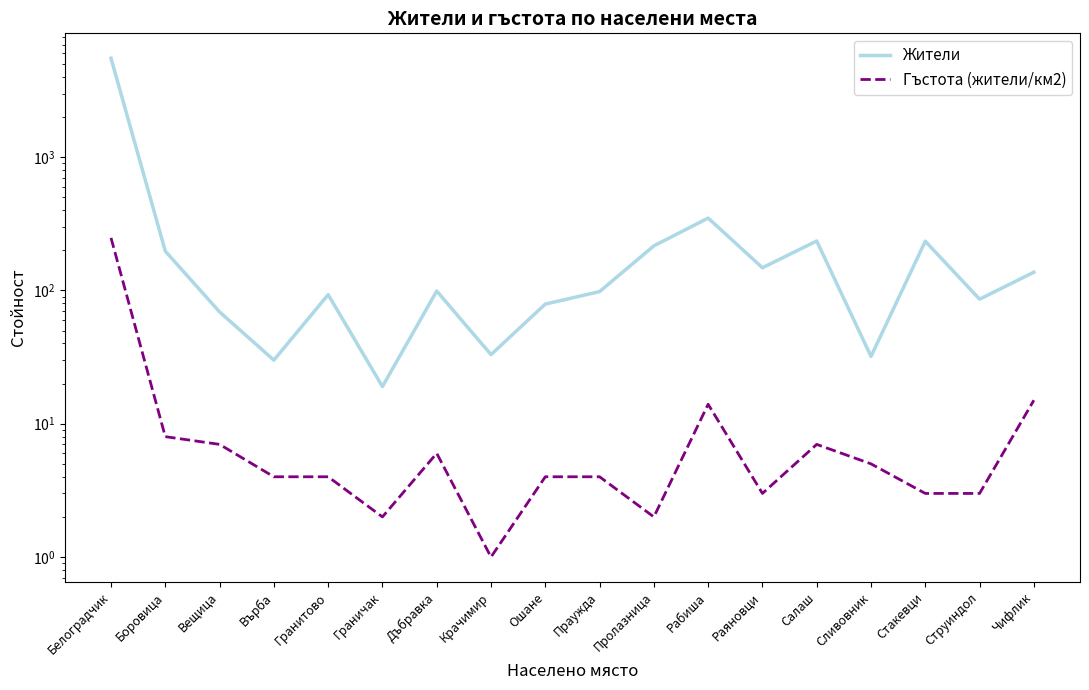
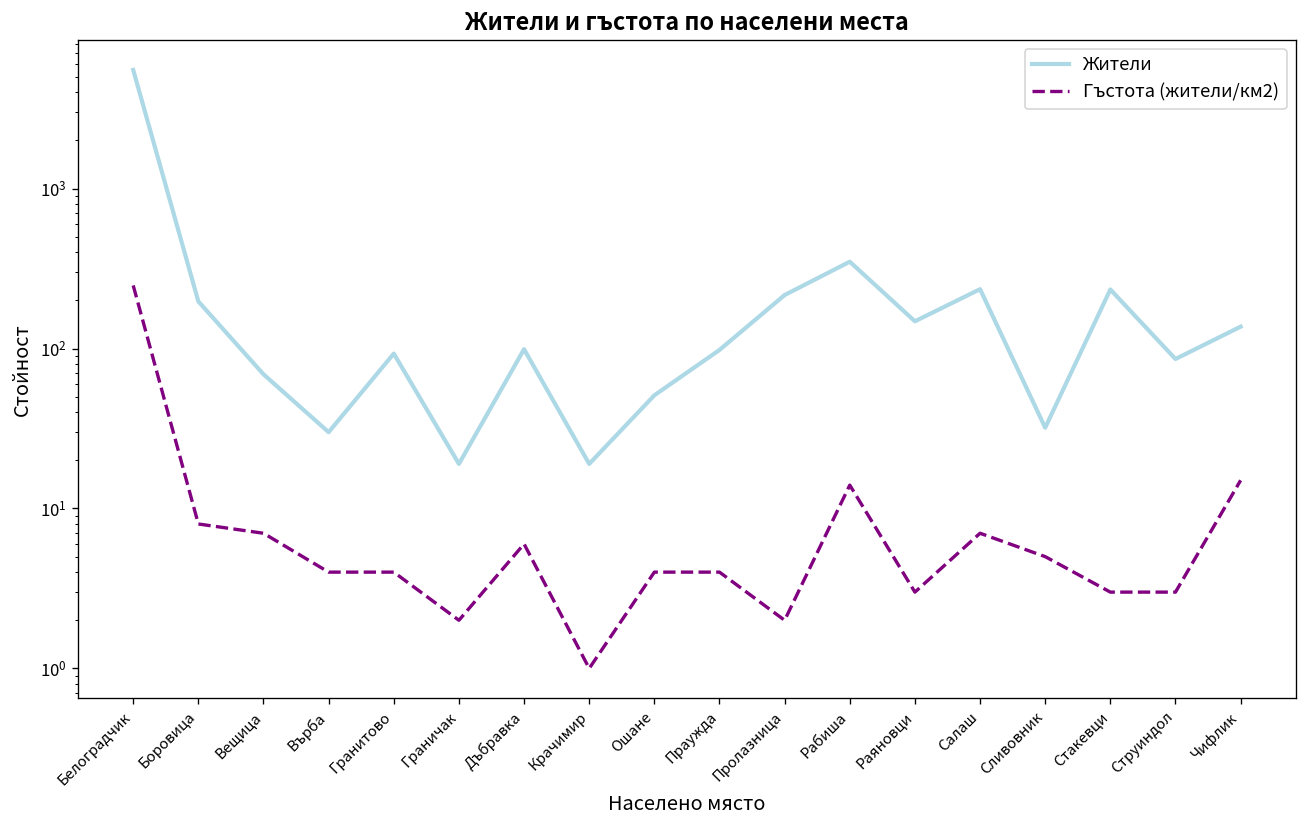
Жители, Крачимир: 33 -> 19
Жители, Ошане: 80 -> 51
